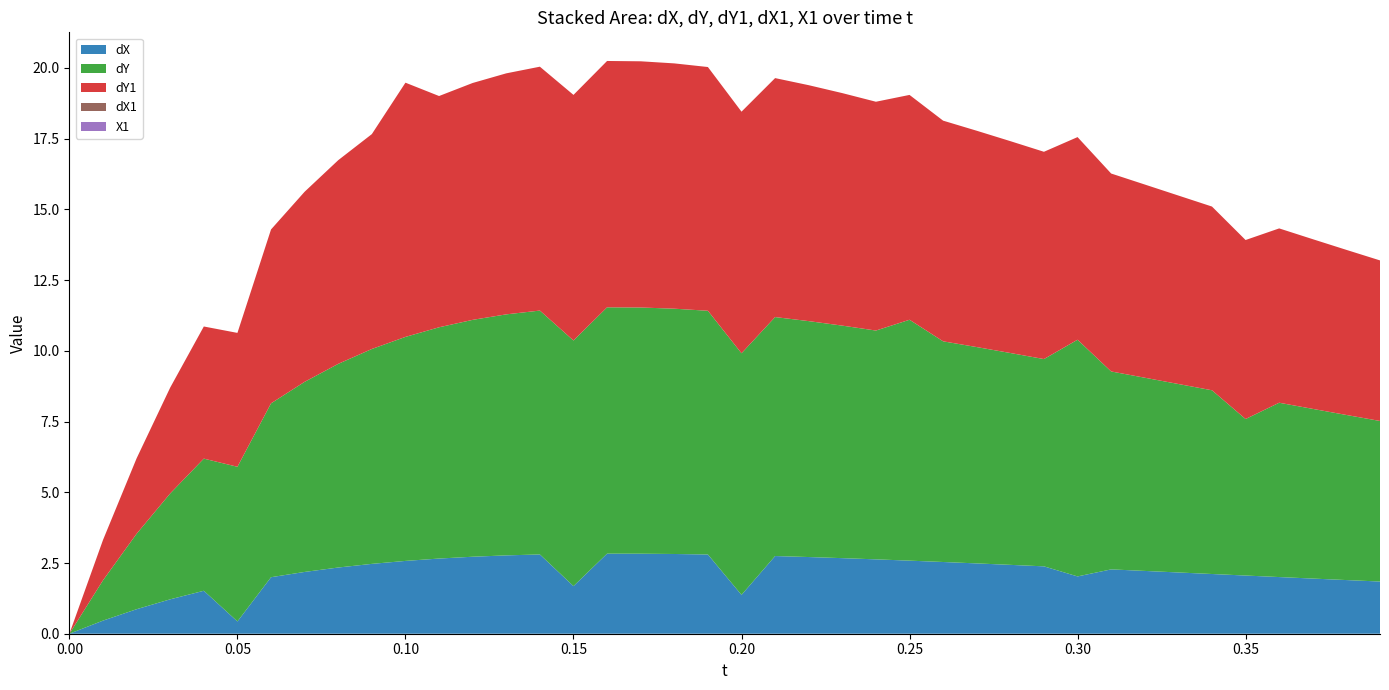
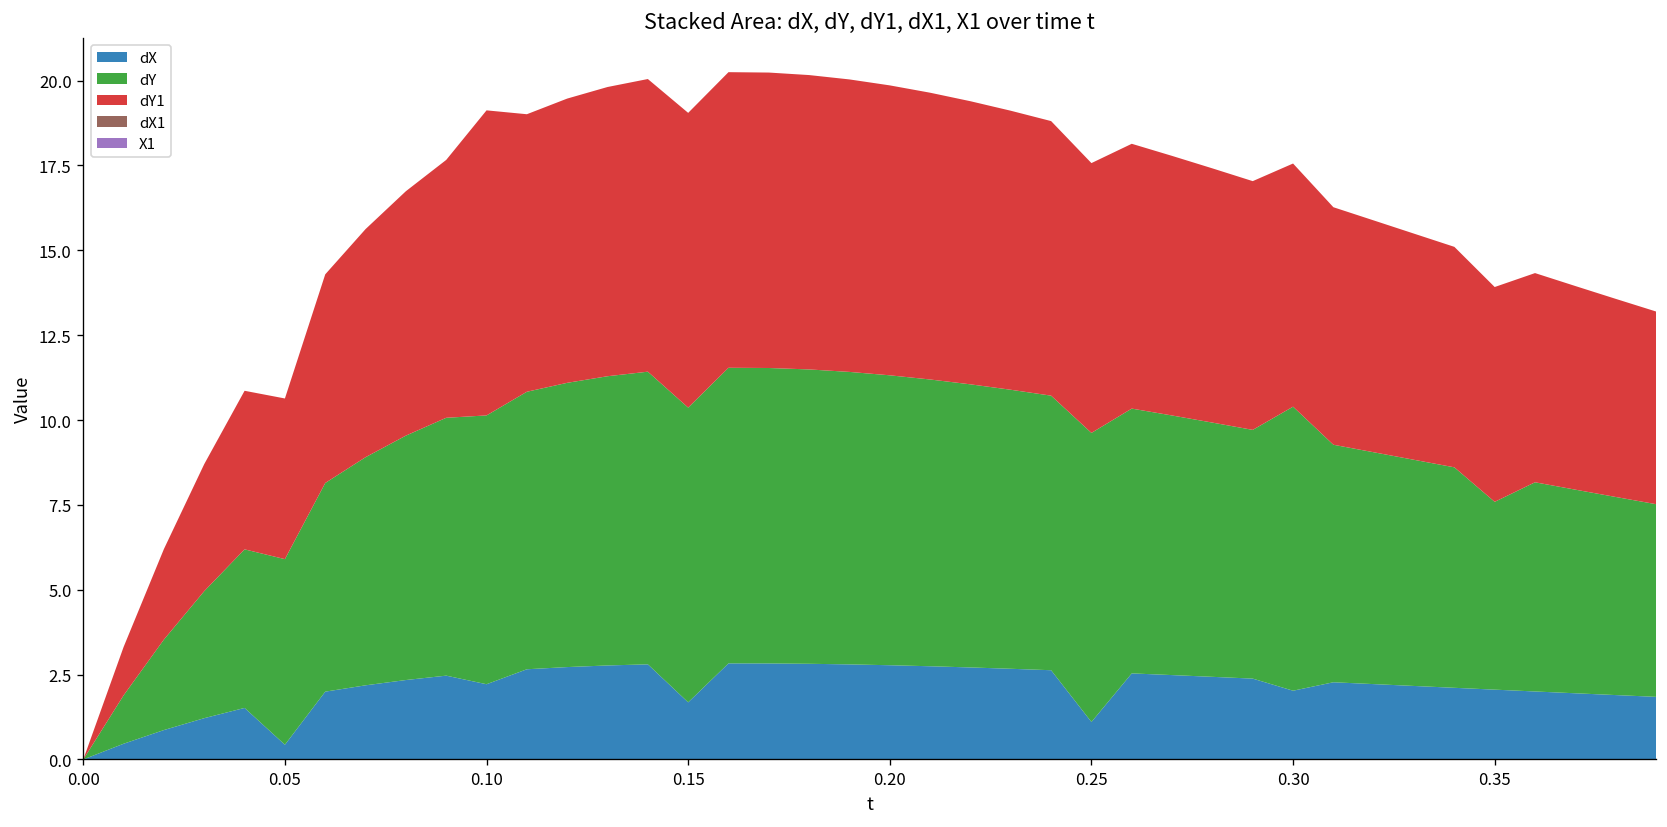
dX, 0.10: 2.6 -> 2.2
dX, 0.20: 1.4 -> 2.8
dX, 0.25: 2.6 -> 1.1
